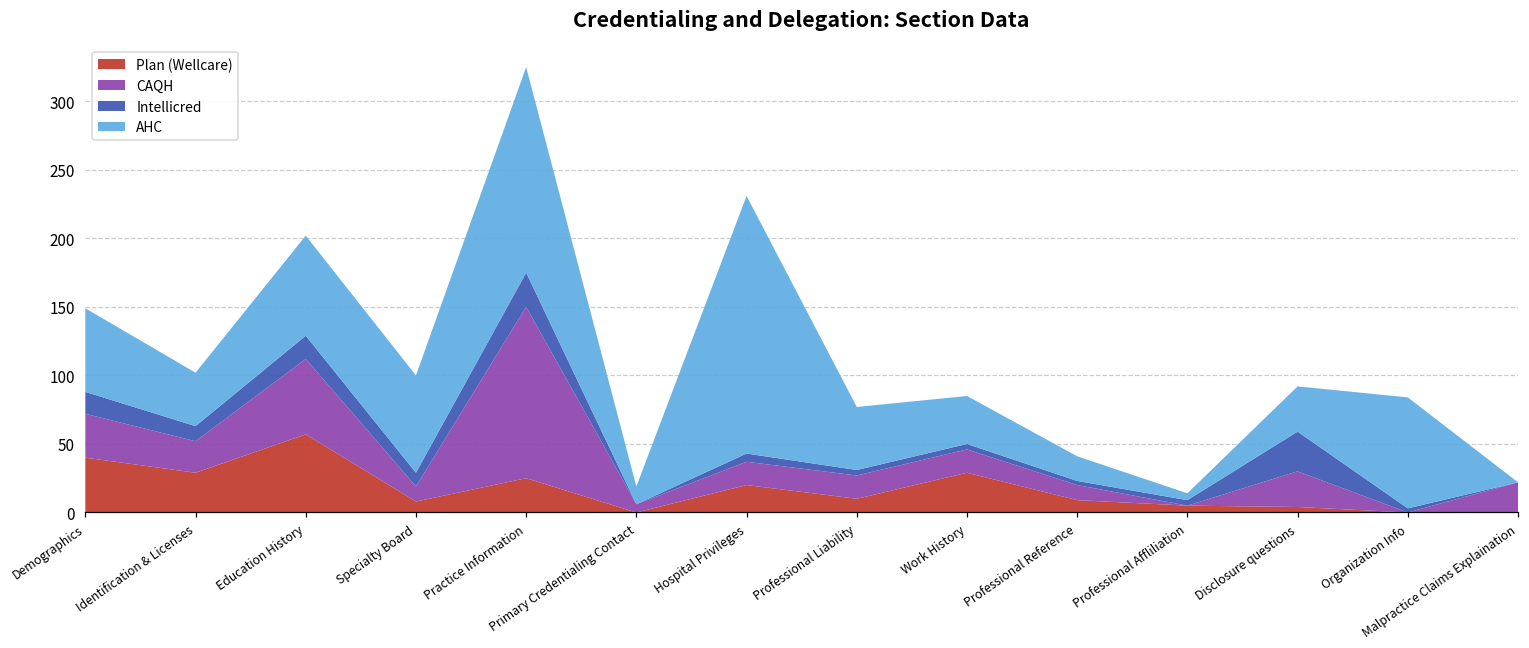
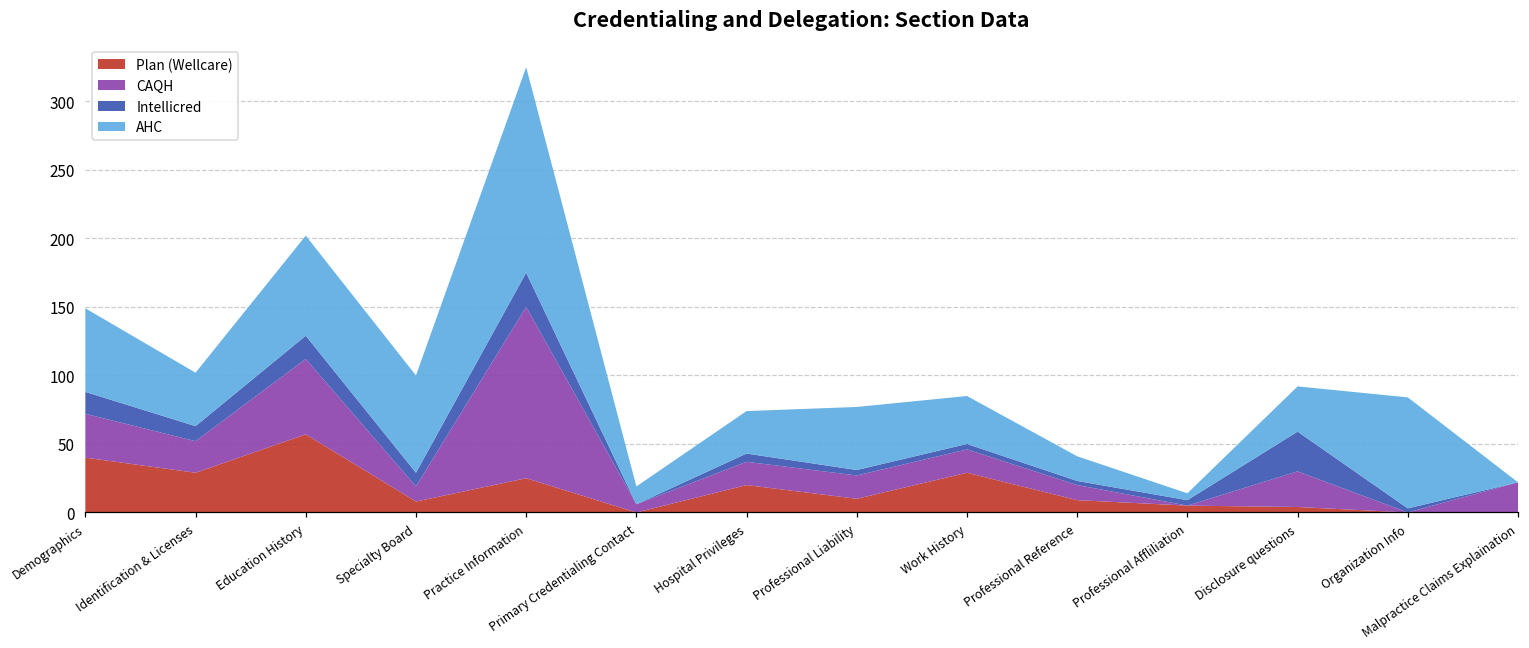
AHC, Hospital Privileges: 188 -> 31
